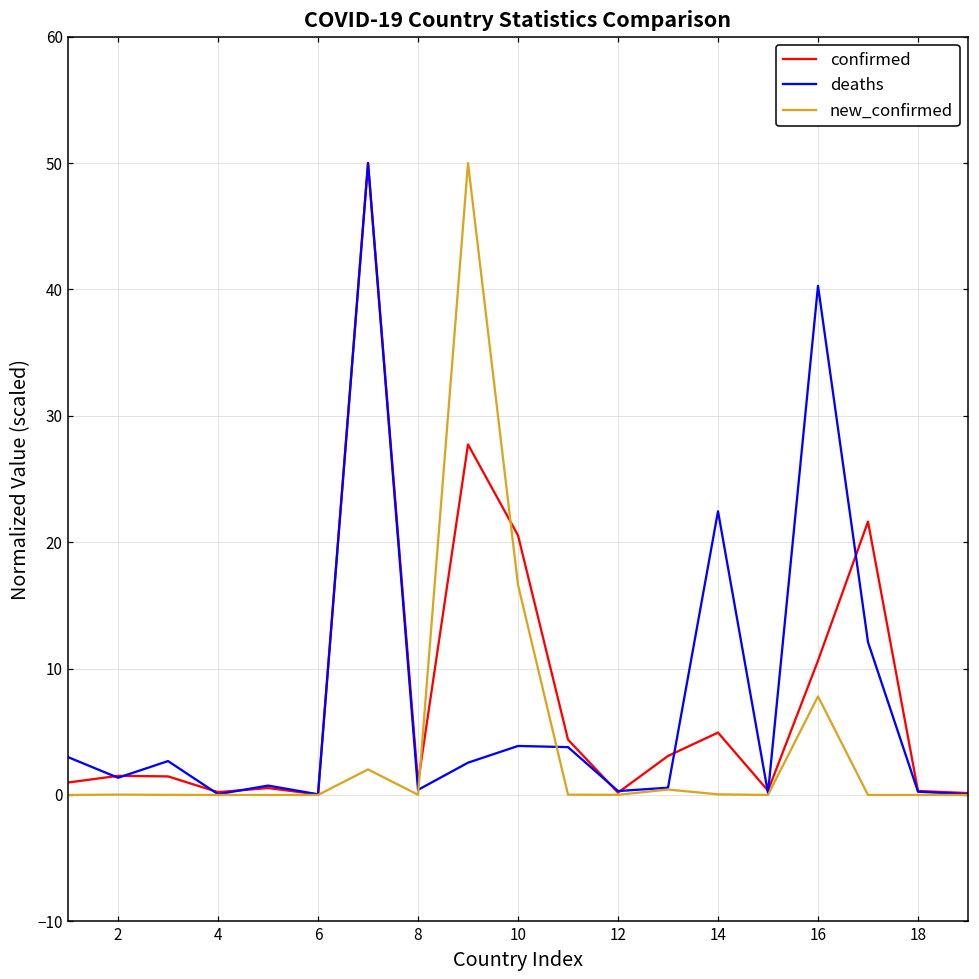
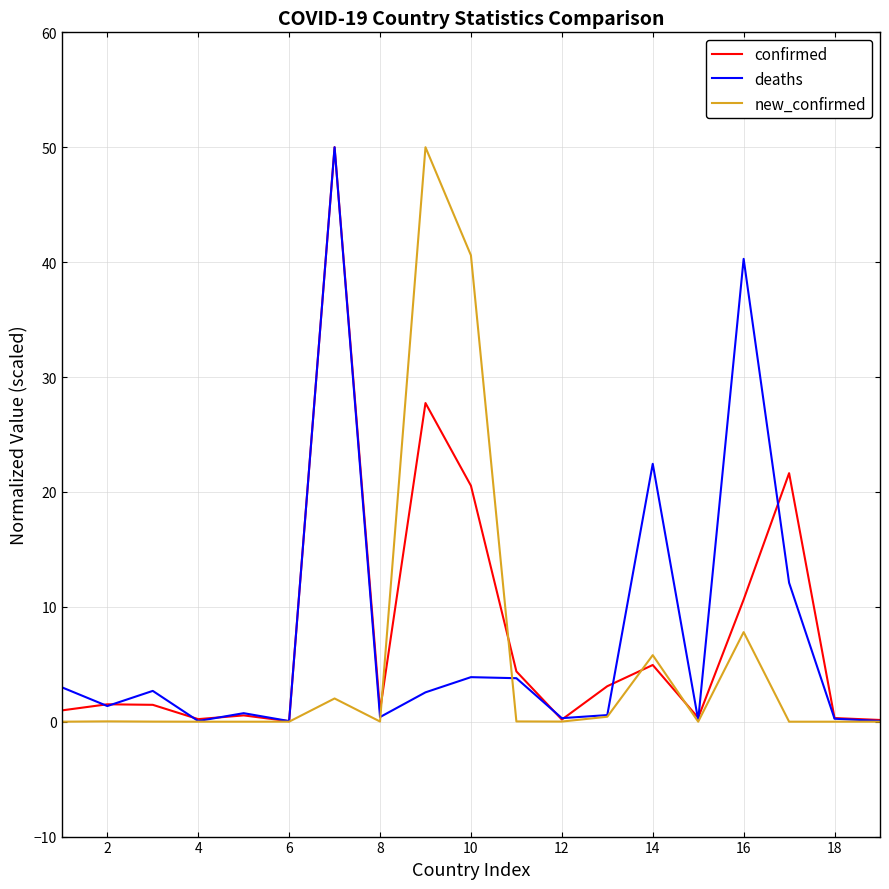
new_confirmed, 10: 16.6 -> 40.6
new_confirmed, 14: 0.0 -> 5.8
